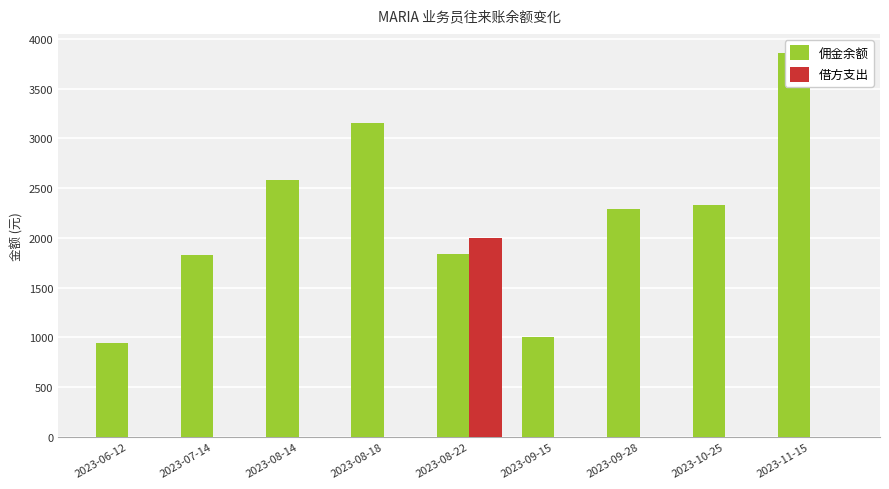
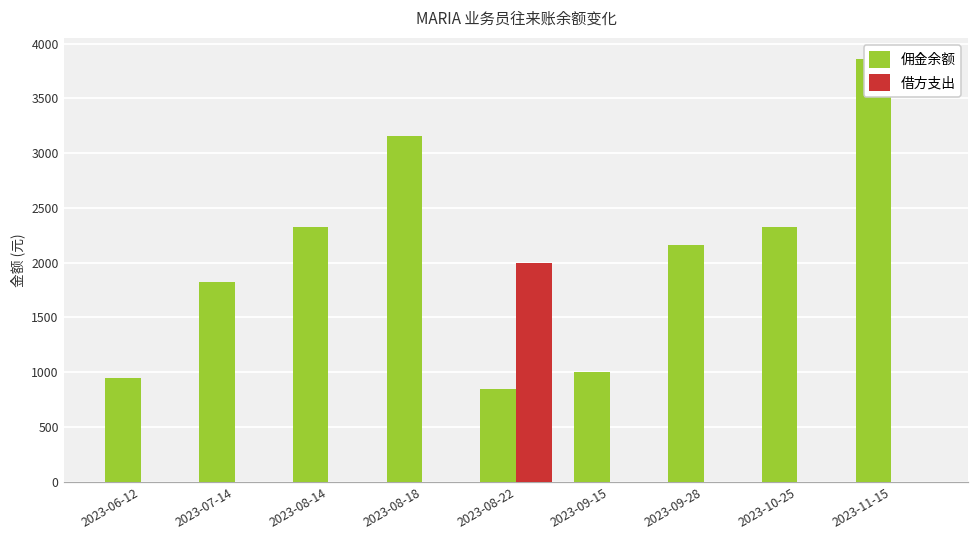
佣金余额, 2023-08-14: 2600 -> 2300
佣金余额, 2023-08-22: 1800 -> 800
佣金余额, 2023-09-28: 2300 -> 2200
